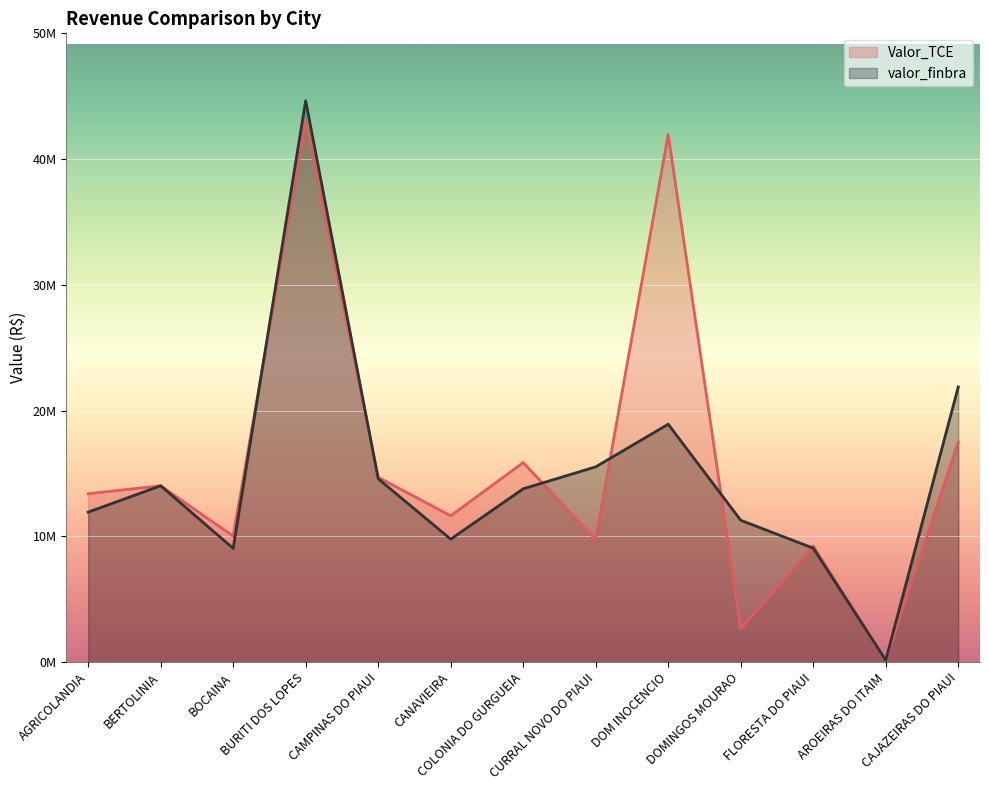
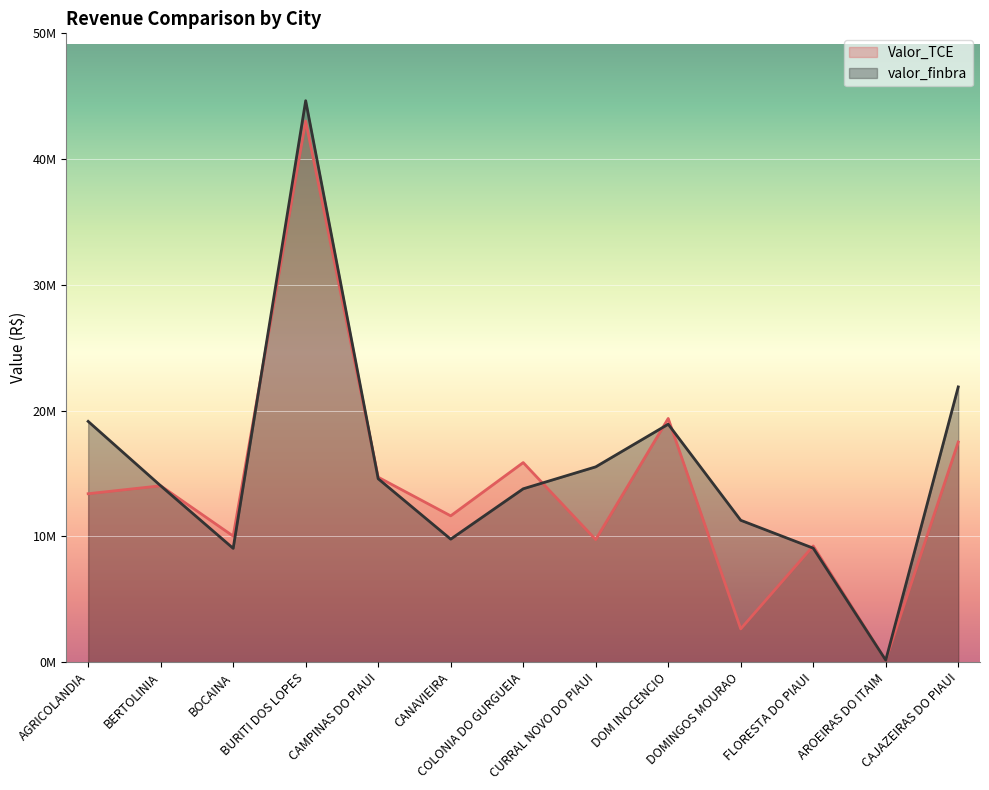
valor_finbra, AGRICOLANDIA: 11900000 -> 19100000
Valor_TCE, DOM INOCENCIO: 42000000 -> 19400000
